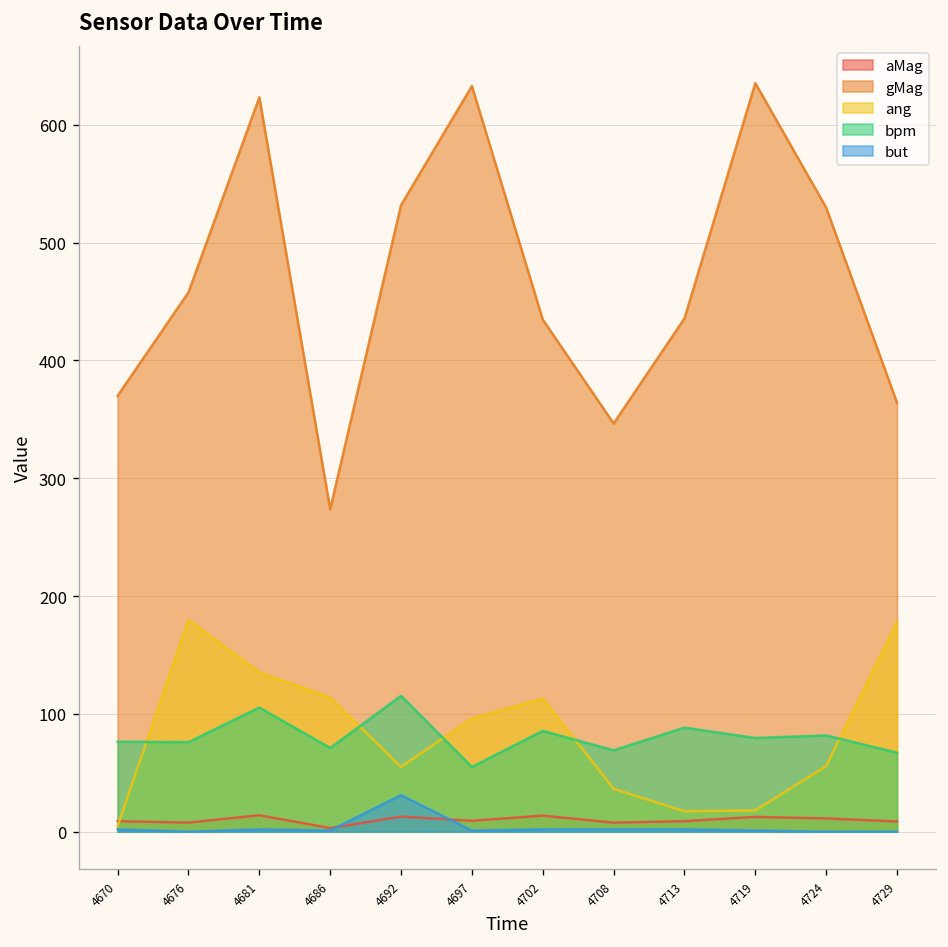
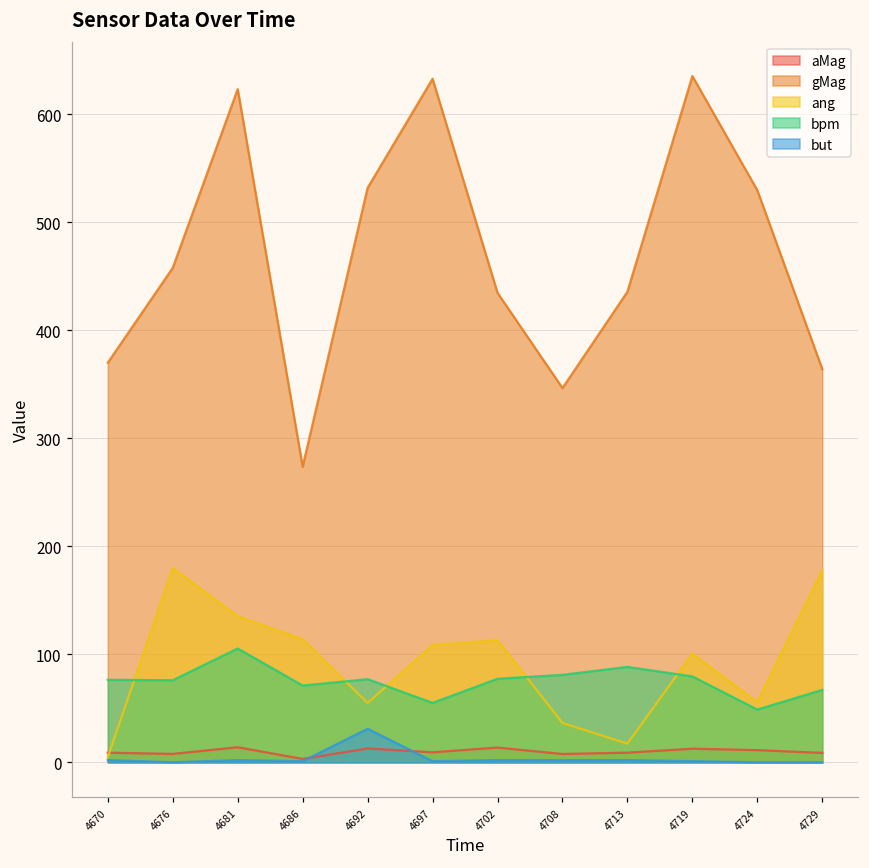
bpm, 4692: 120 -> 80
ang, 4697: 100 -> 110
bpm, 4702: 90 -> 80
bpm, 4708: 70 -> 80
ang, 4719: 20 -> 100
bpm, 4724: 80 -> 50
